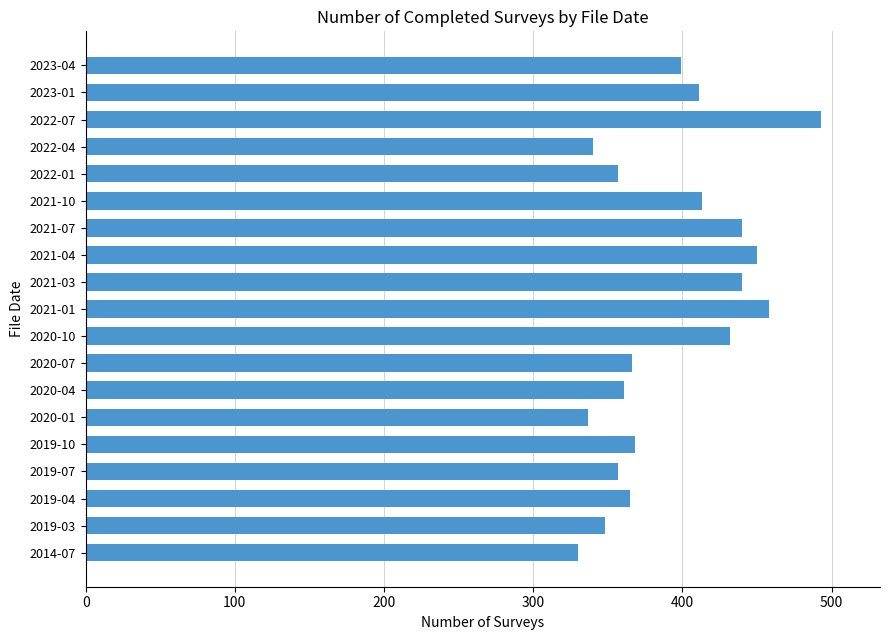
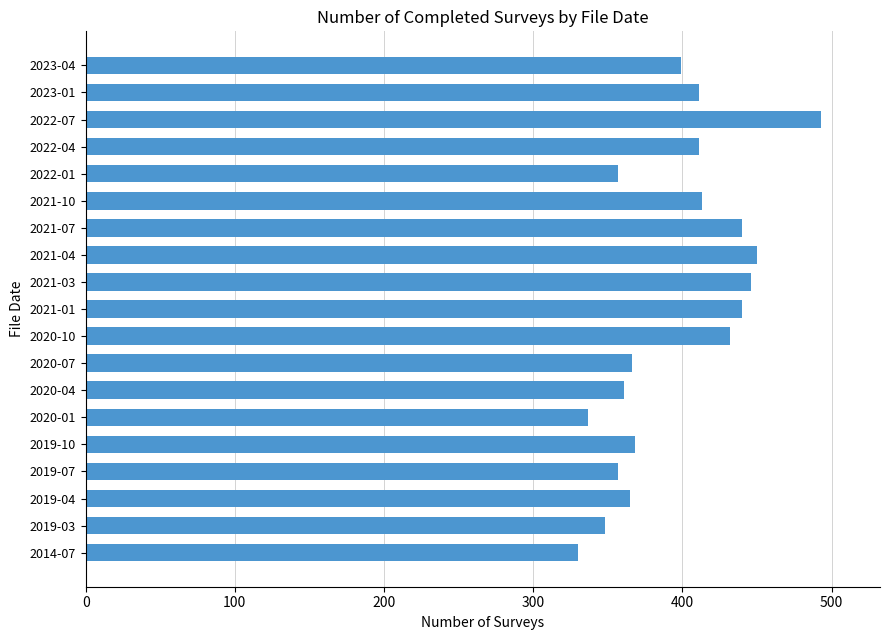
2022-04: 340 -> 411
2021-03: 440 -> 446
2021-01: 458 -> 440
